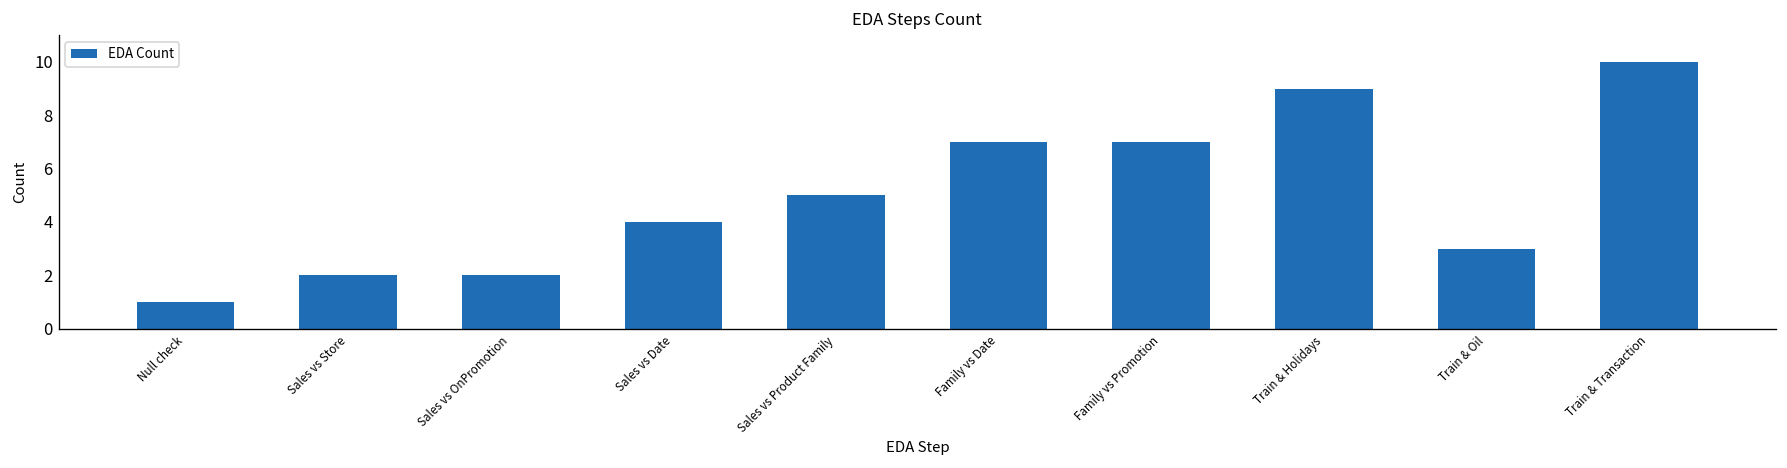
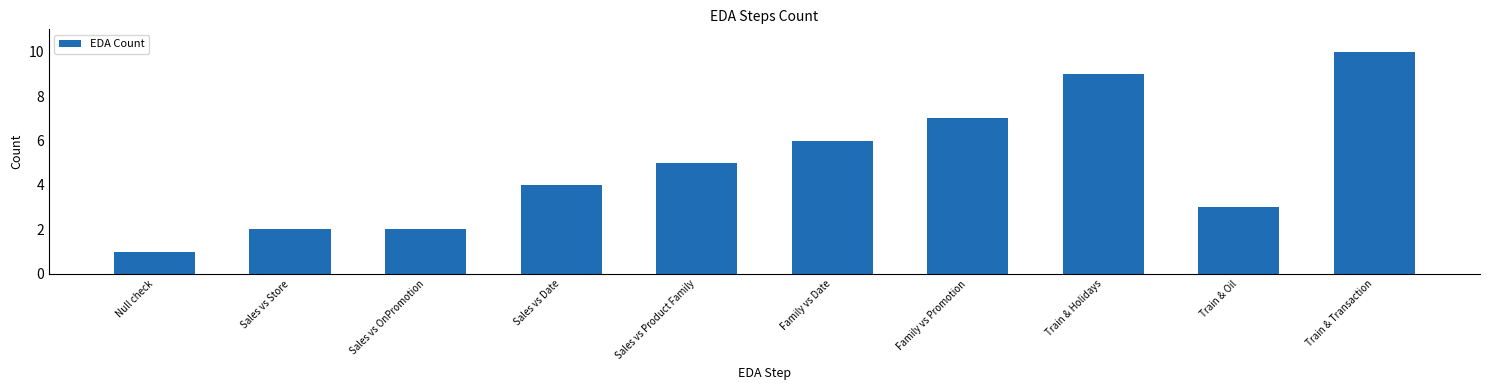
Family vs Date: 7 -> 6
